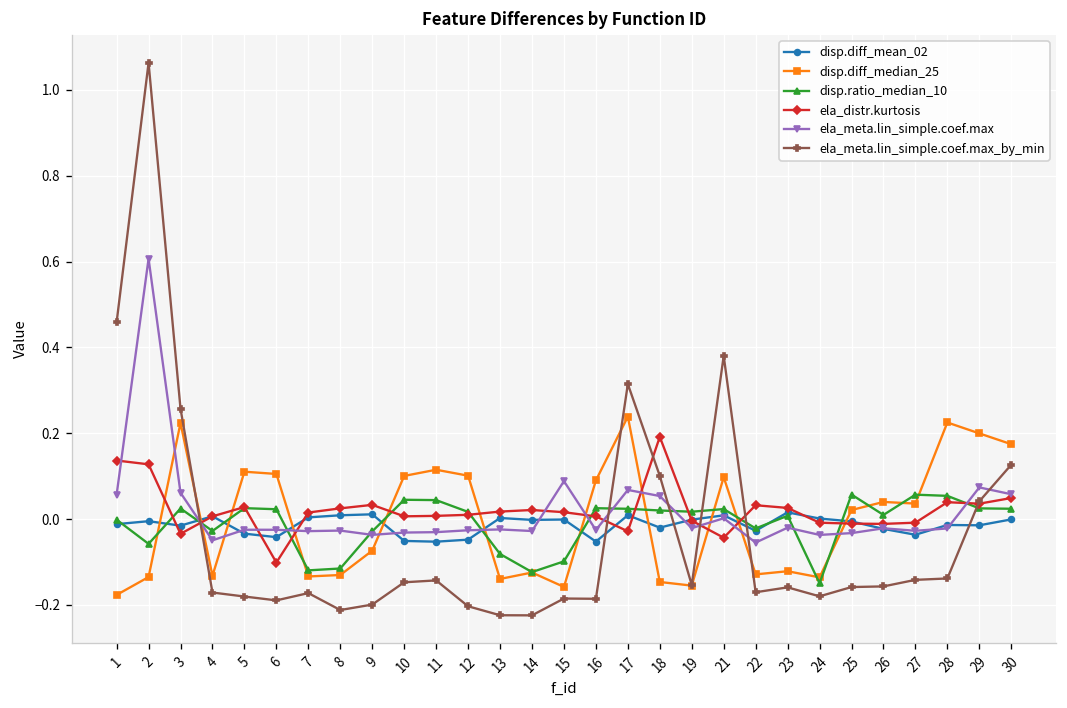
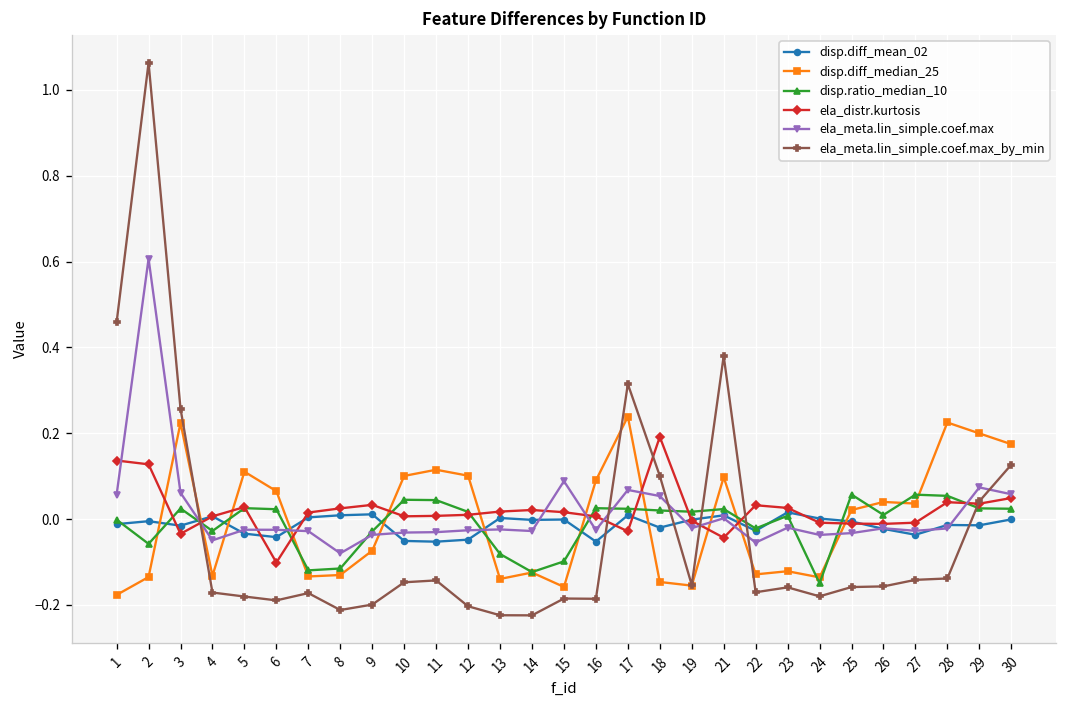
disp.diff_median_25, 6: 0.11 -> 0.07
ela_meta.lin_simple.coef.max, 8: -0.03 -> -0.08
